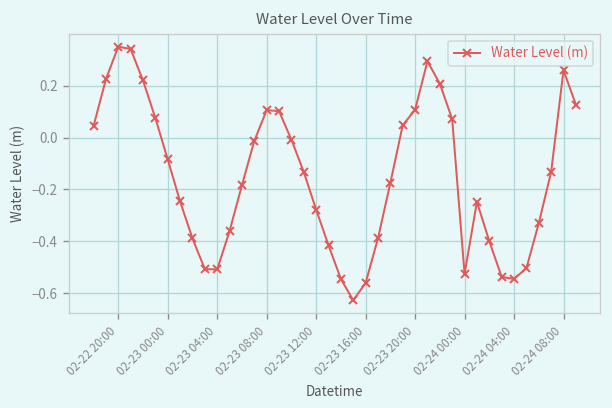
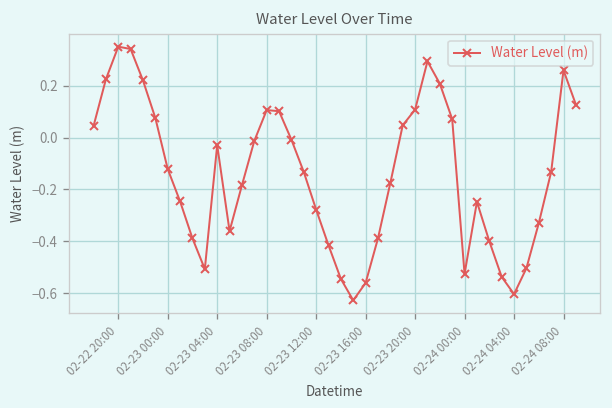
02-23 00:00: -0.08 -> -0.12
02-23 04:00: -0.51 -> -0.03
02-24 04:00: -0.54 -> -0.60
